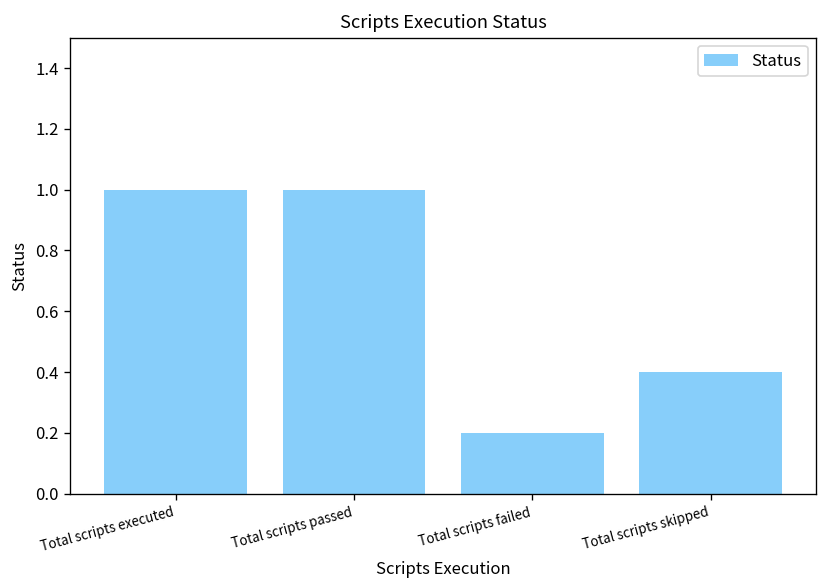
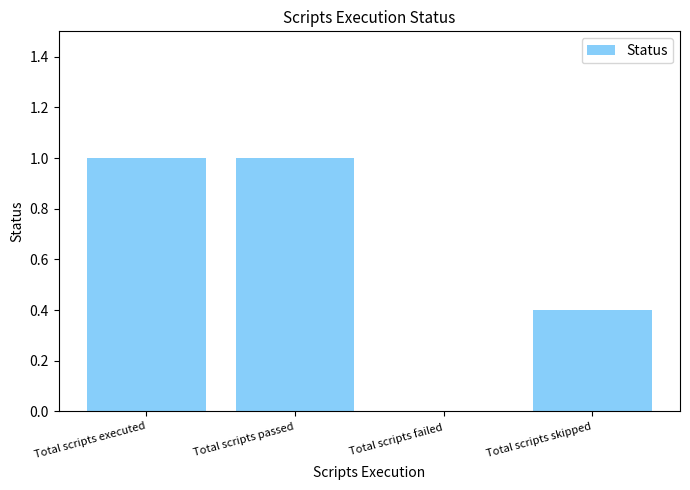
Total scripts failed: 0.2 -> 0.0
